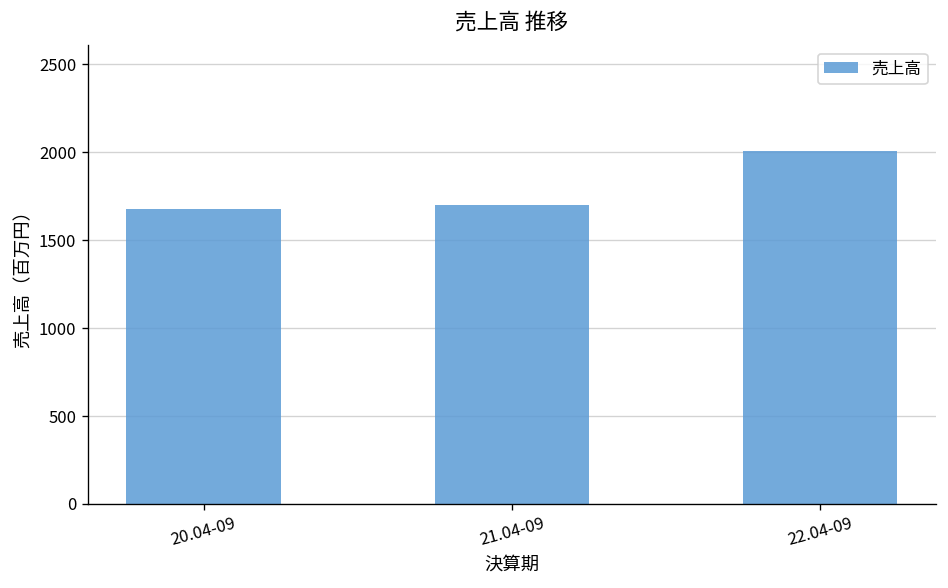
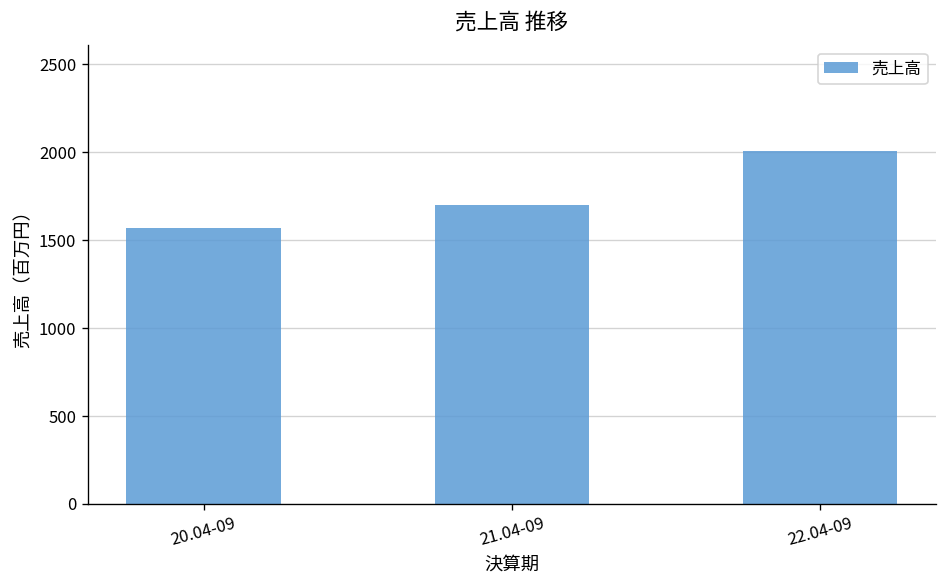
20.04-09: 1680 -> 1570
